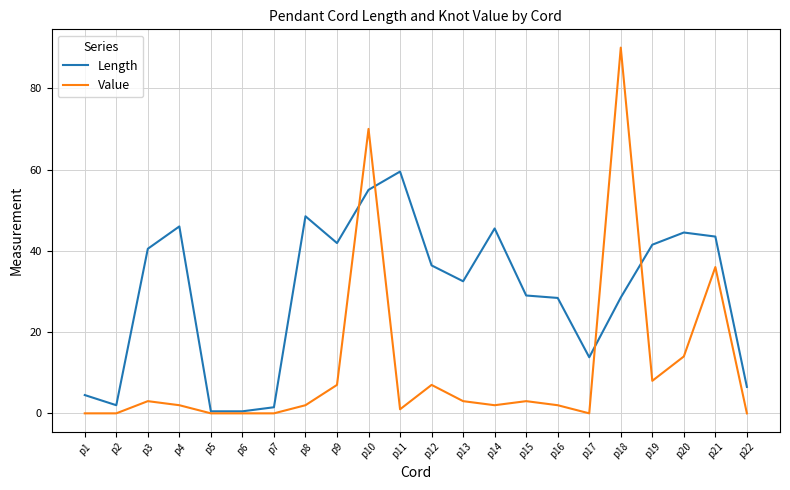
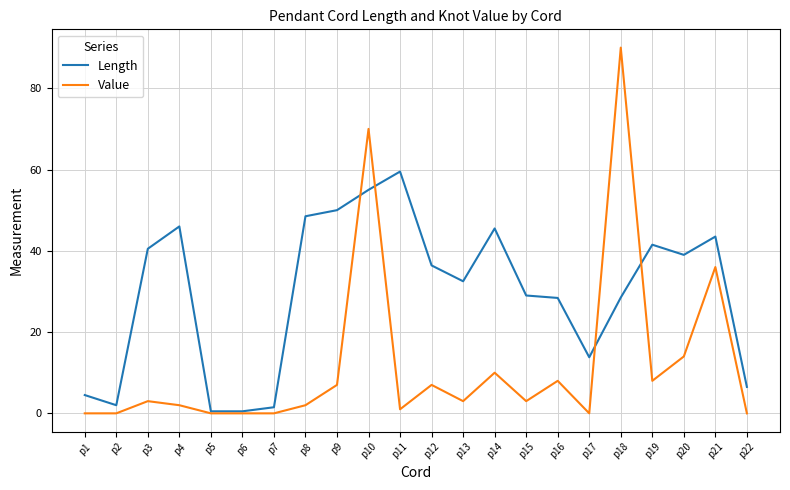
Length, p9: 42 -> 50
Value, p14: 2 -> 10
Value, p16: 2 -> 8
Length, p20: 45 -> 39
